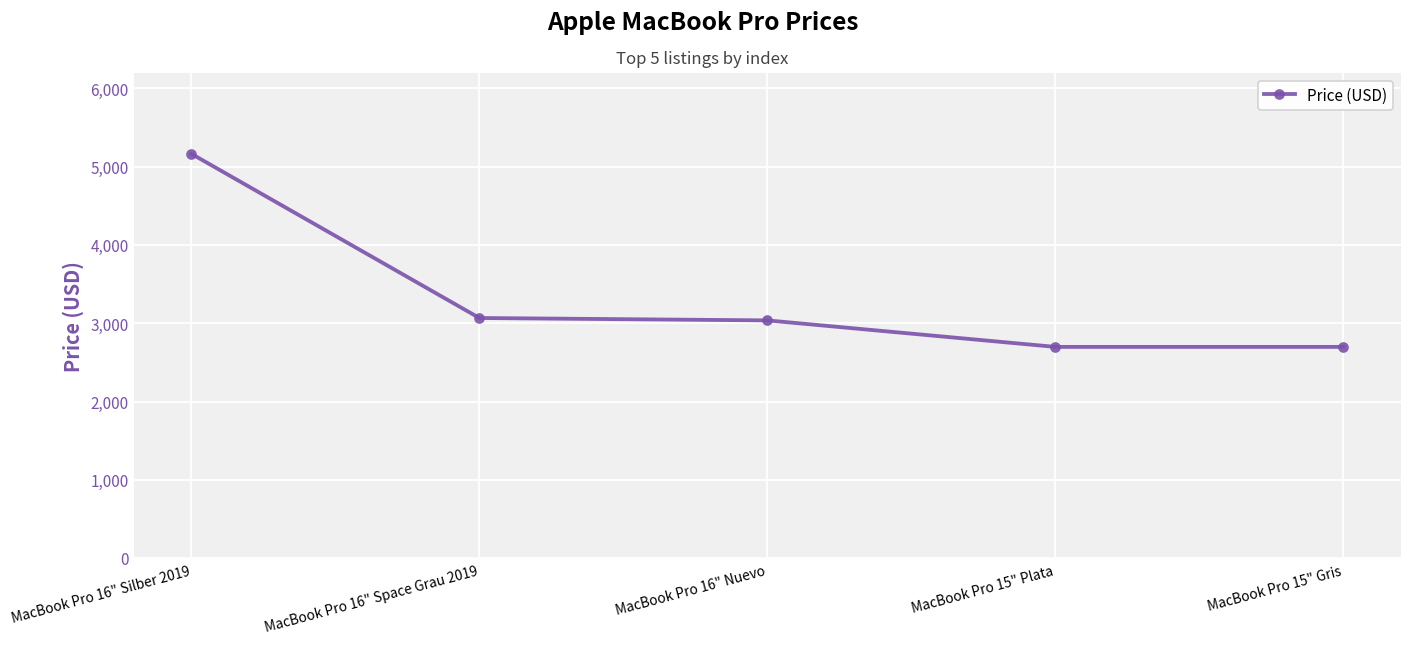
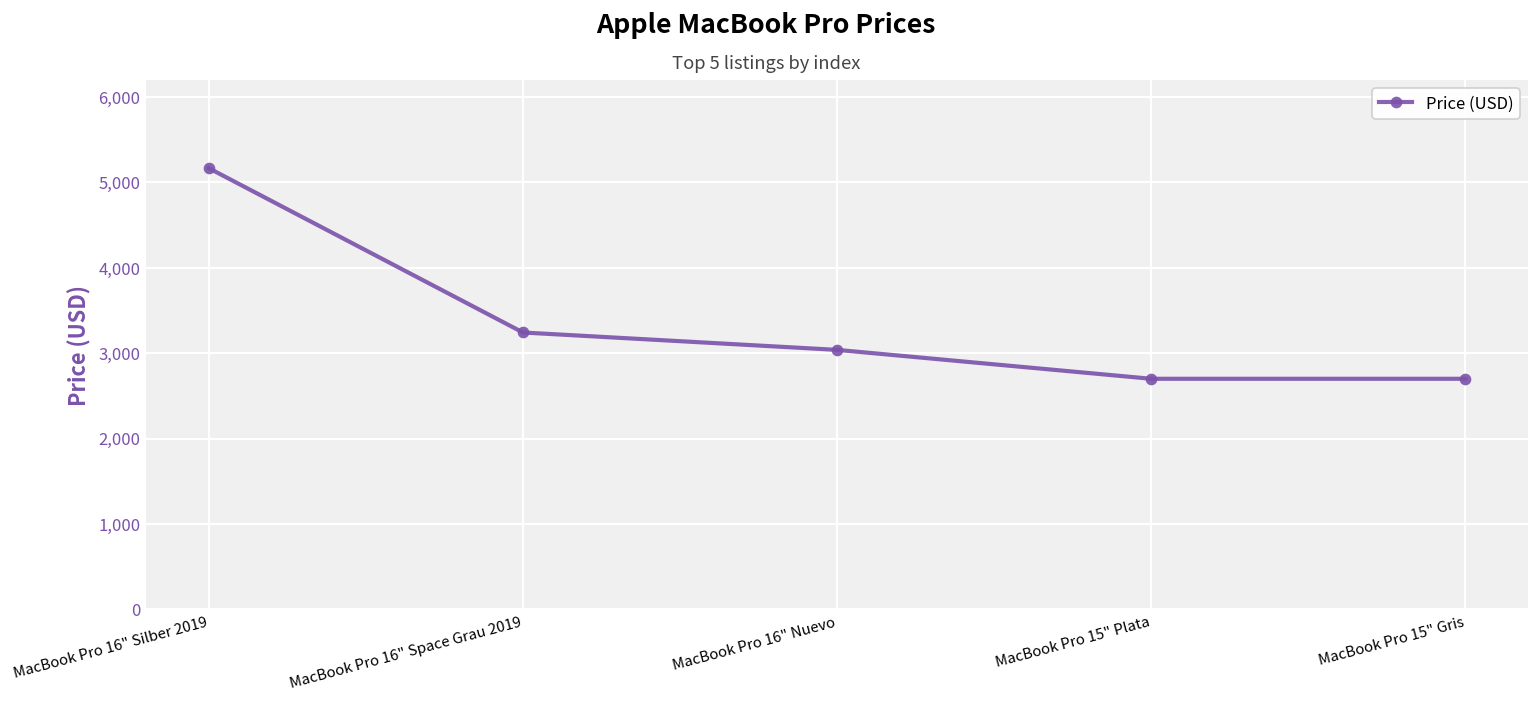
MacBook Pro 16" Space Grau 2019: 3,100 -> 3,200
